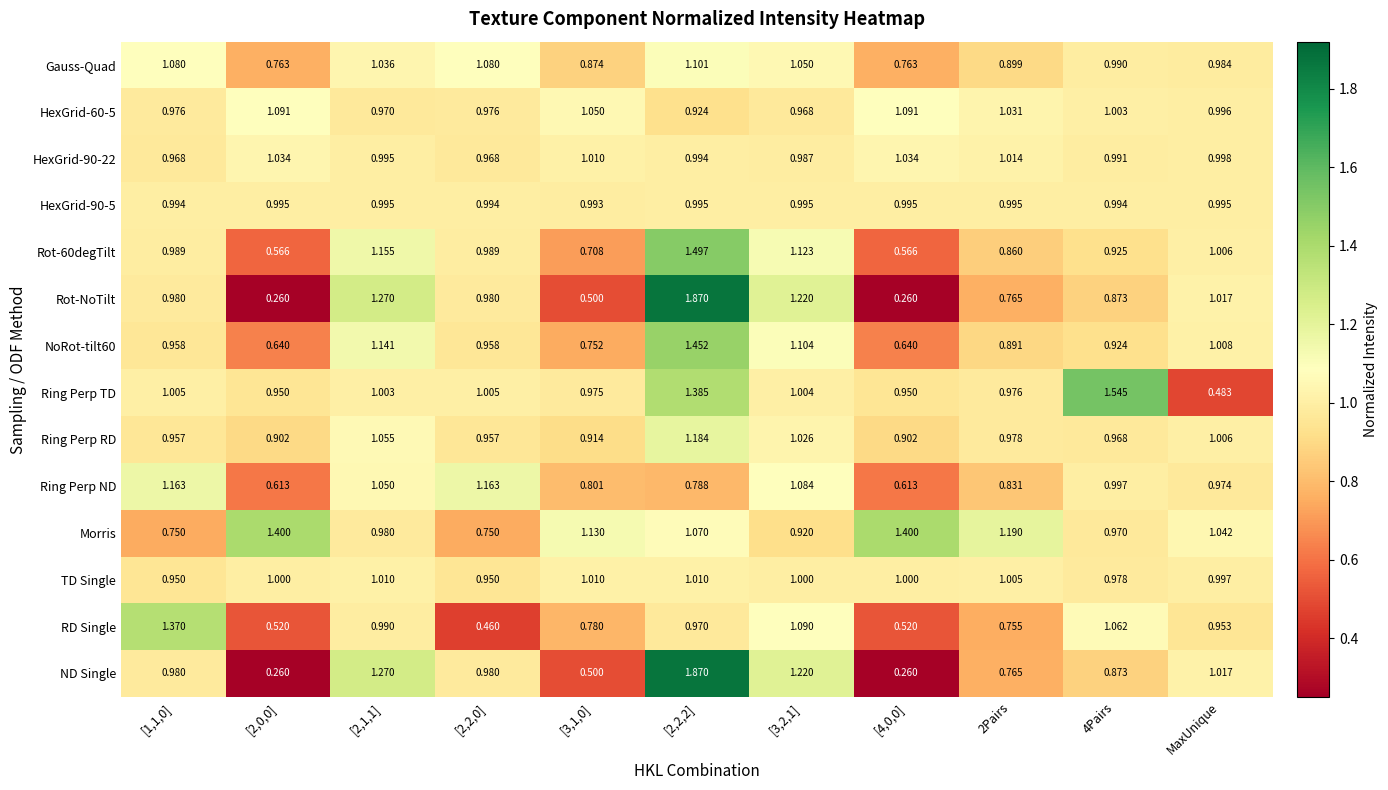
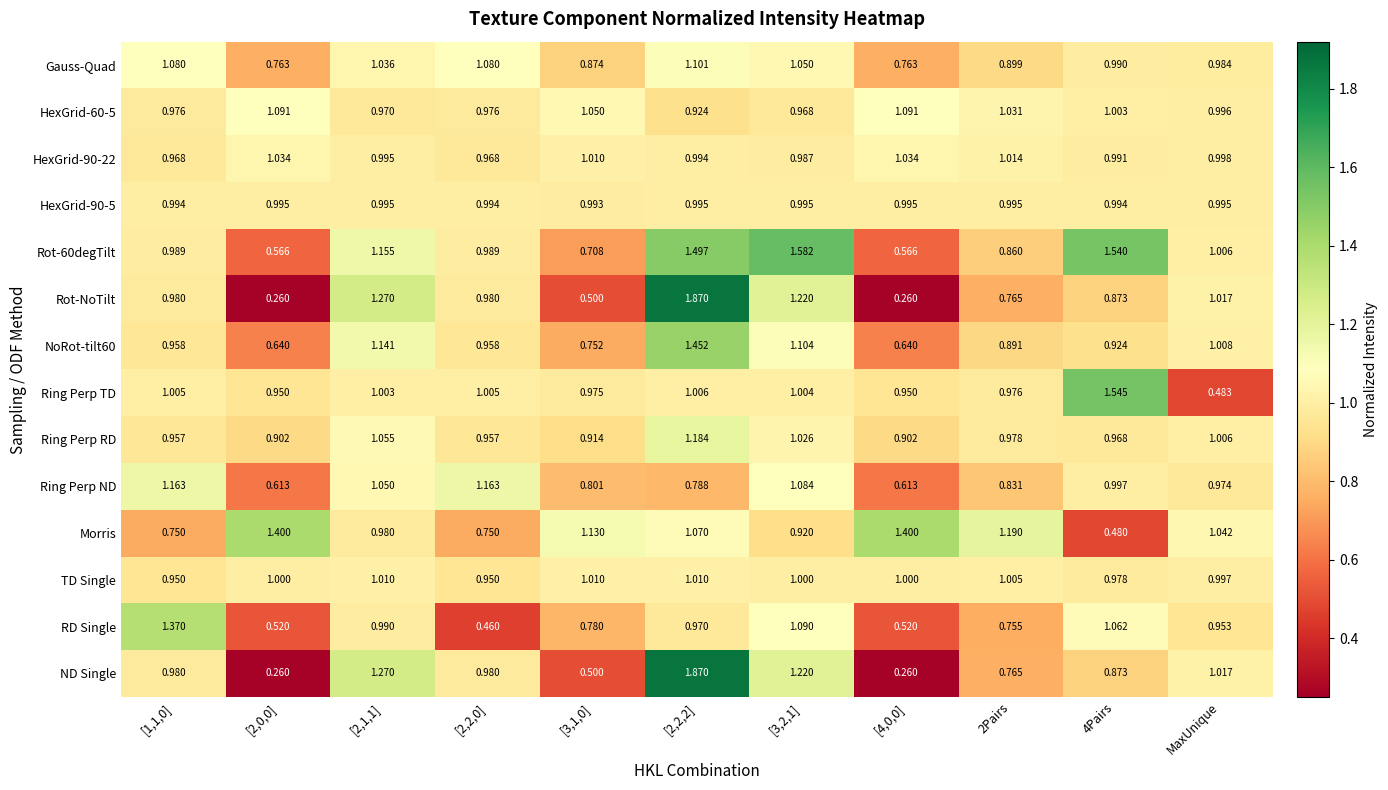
Rot-60degTilt, [3,2,1]: 1.123 -> 1.582
Rot-60degTilt, 4Pairs: 0.925 -> 1.540
Ring Perp TD, [2,2,2]: 1.385 -> 1.006
Morris, 4Pairs: 0.970 -> 0.480
